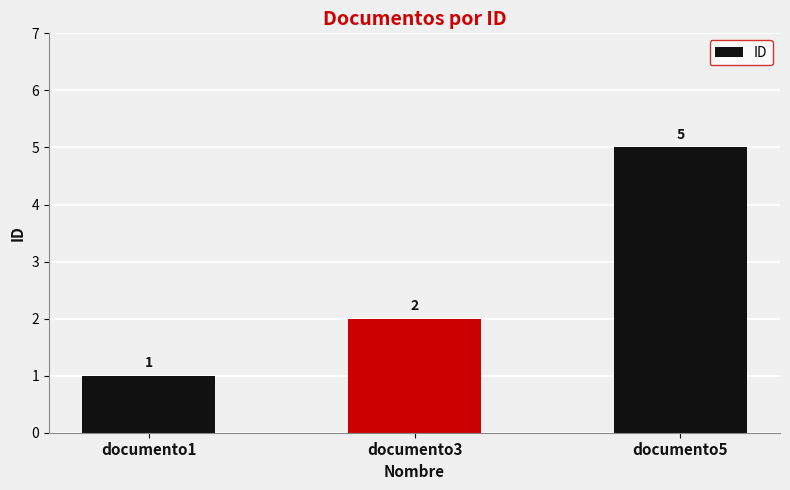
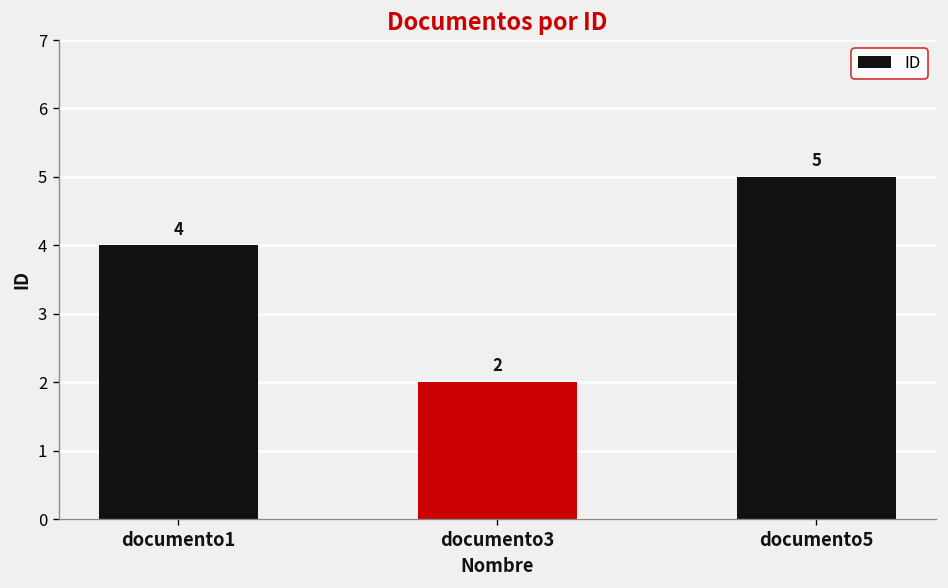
documento1: 1 -> 4
